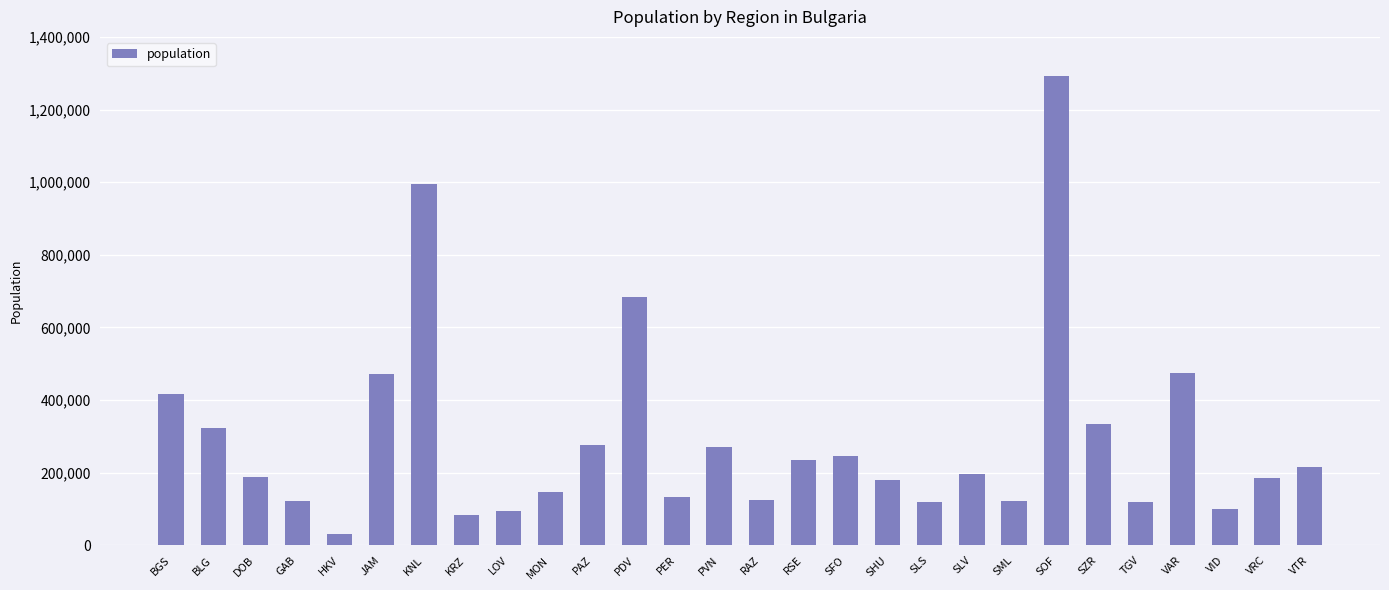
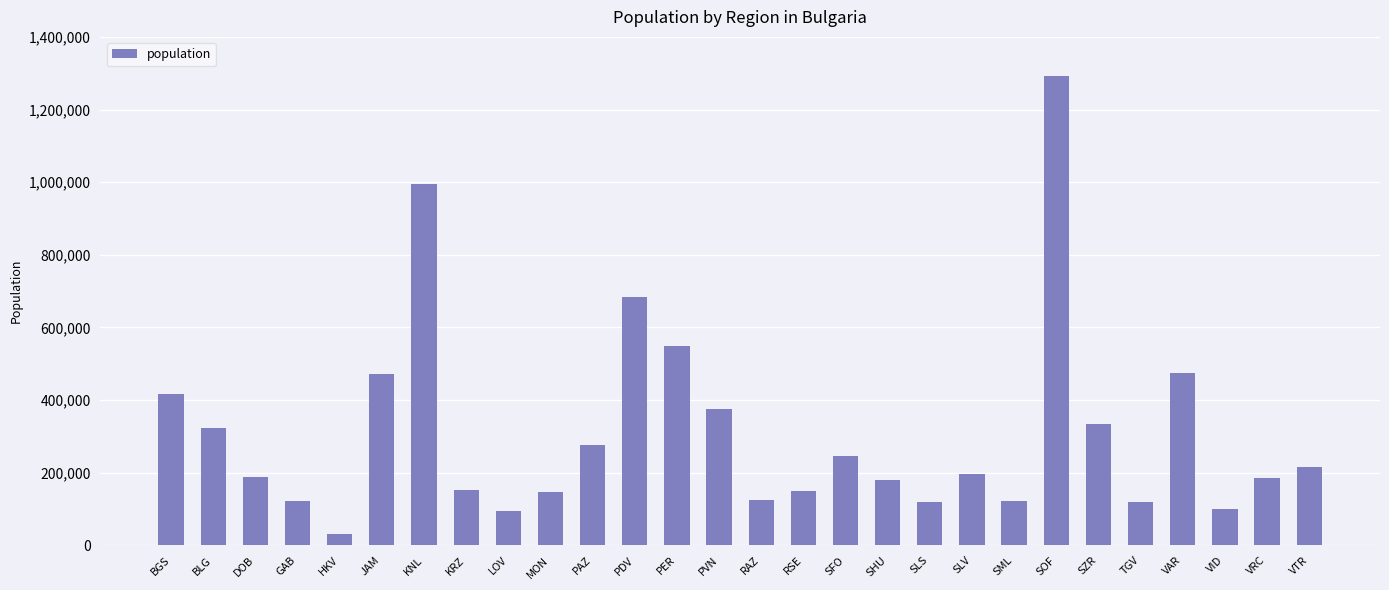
KRZ: 90,000 -> 150,000
PER: 130,000 -> 550,000
PVN: 270,000 -> 380,000
RSE: 240,000 -> 150,000
